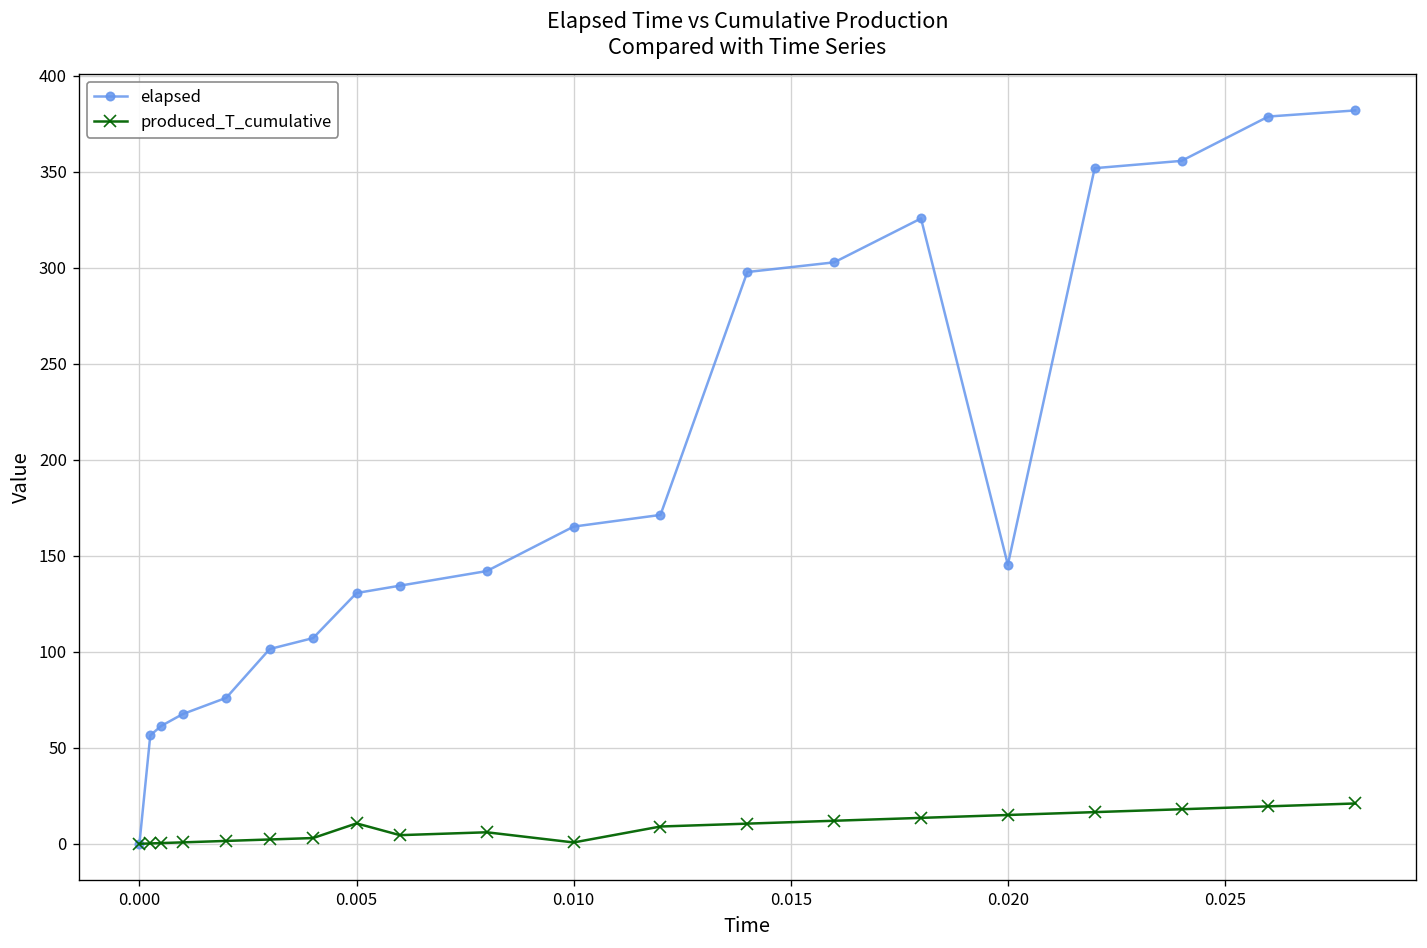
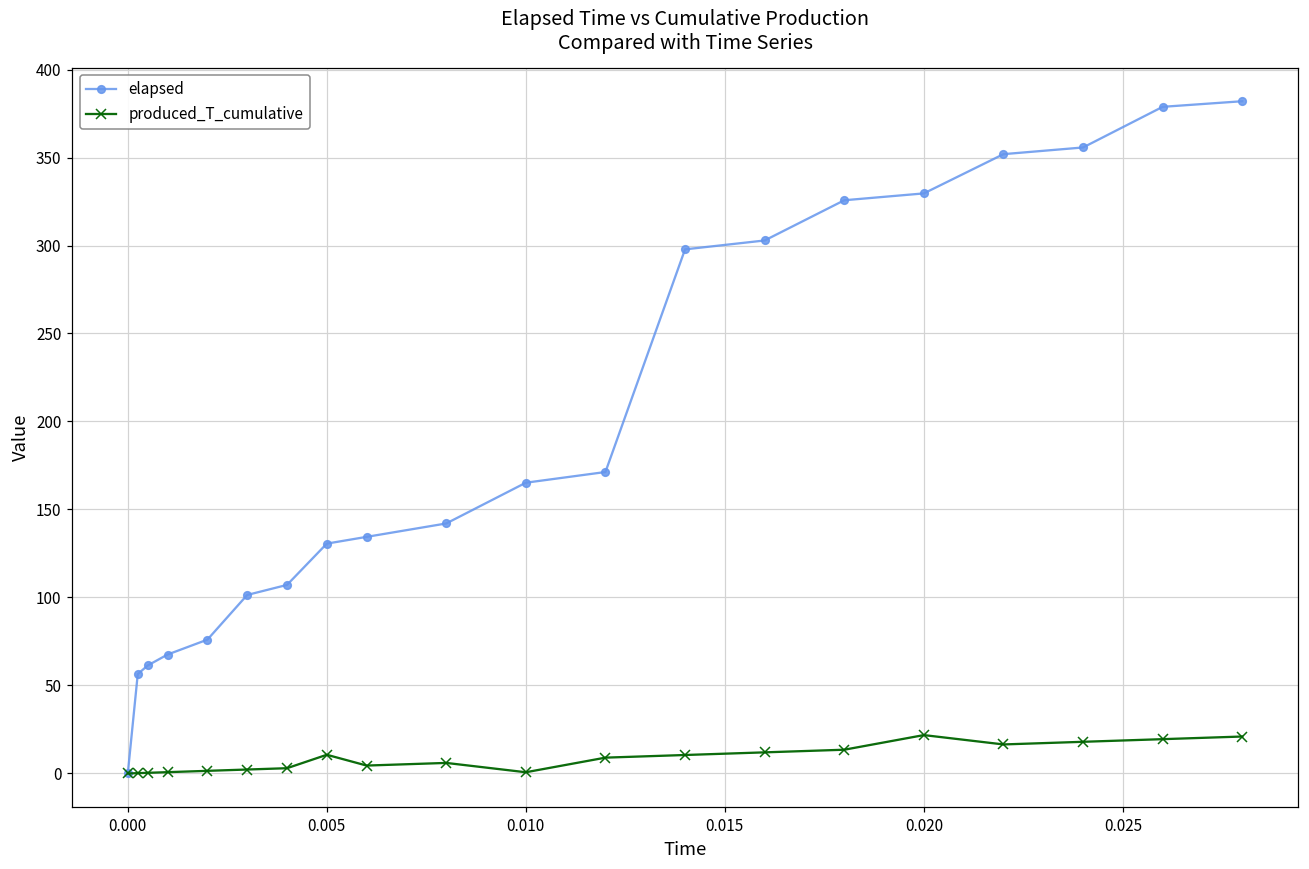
elapsed, 0.020: 145 -> 330
produced_T_cumulative, 0.020: 15 -> 22
